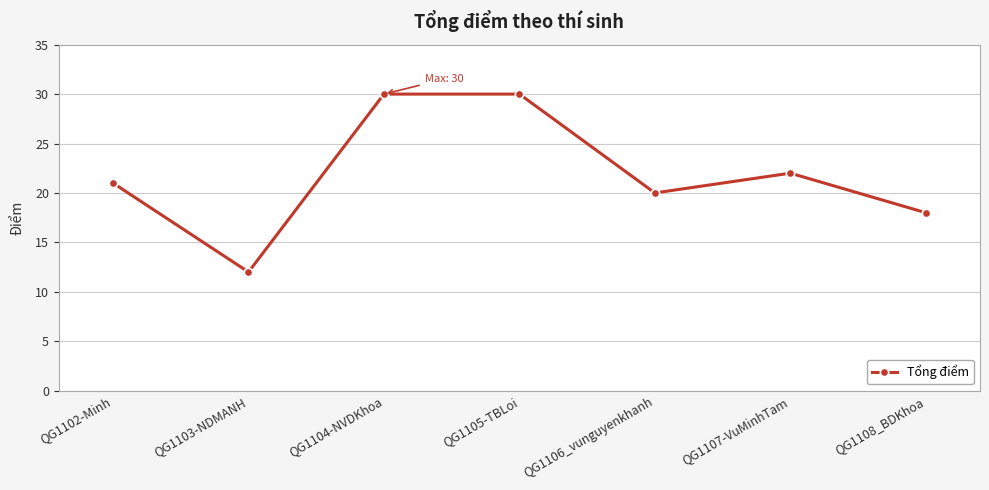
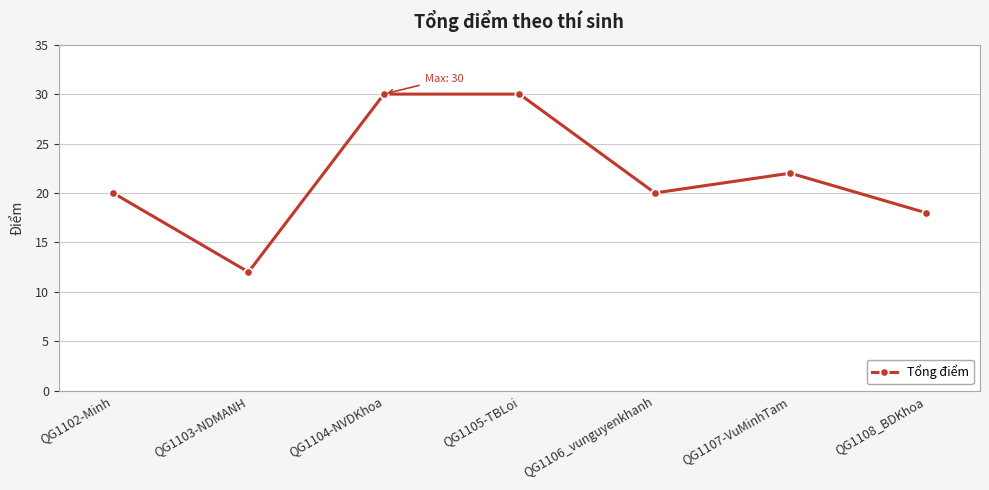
QG1102-Minh: 21 -> 20
